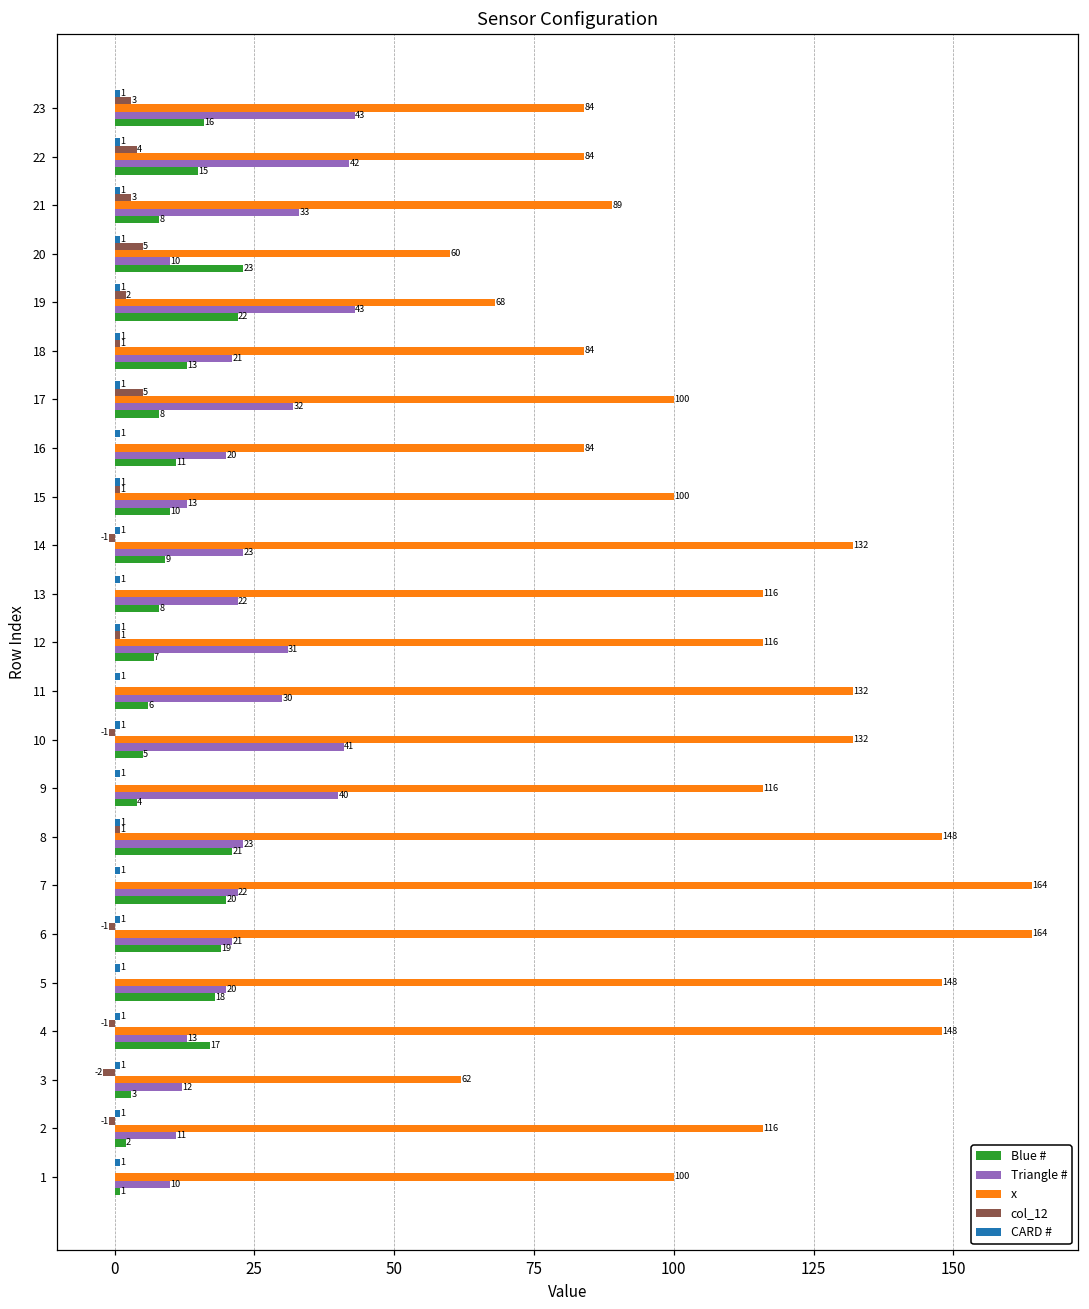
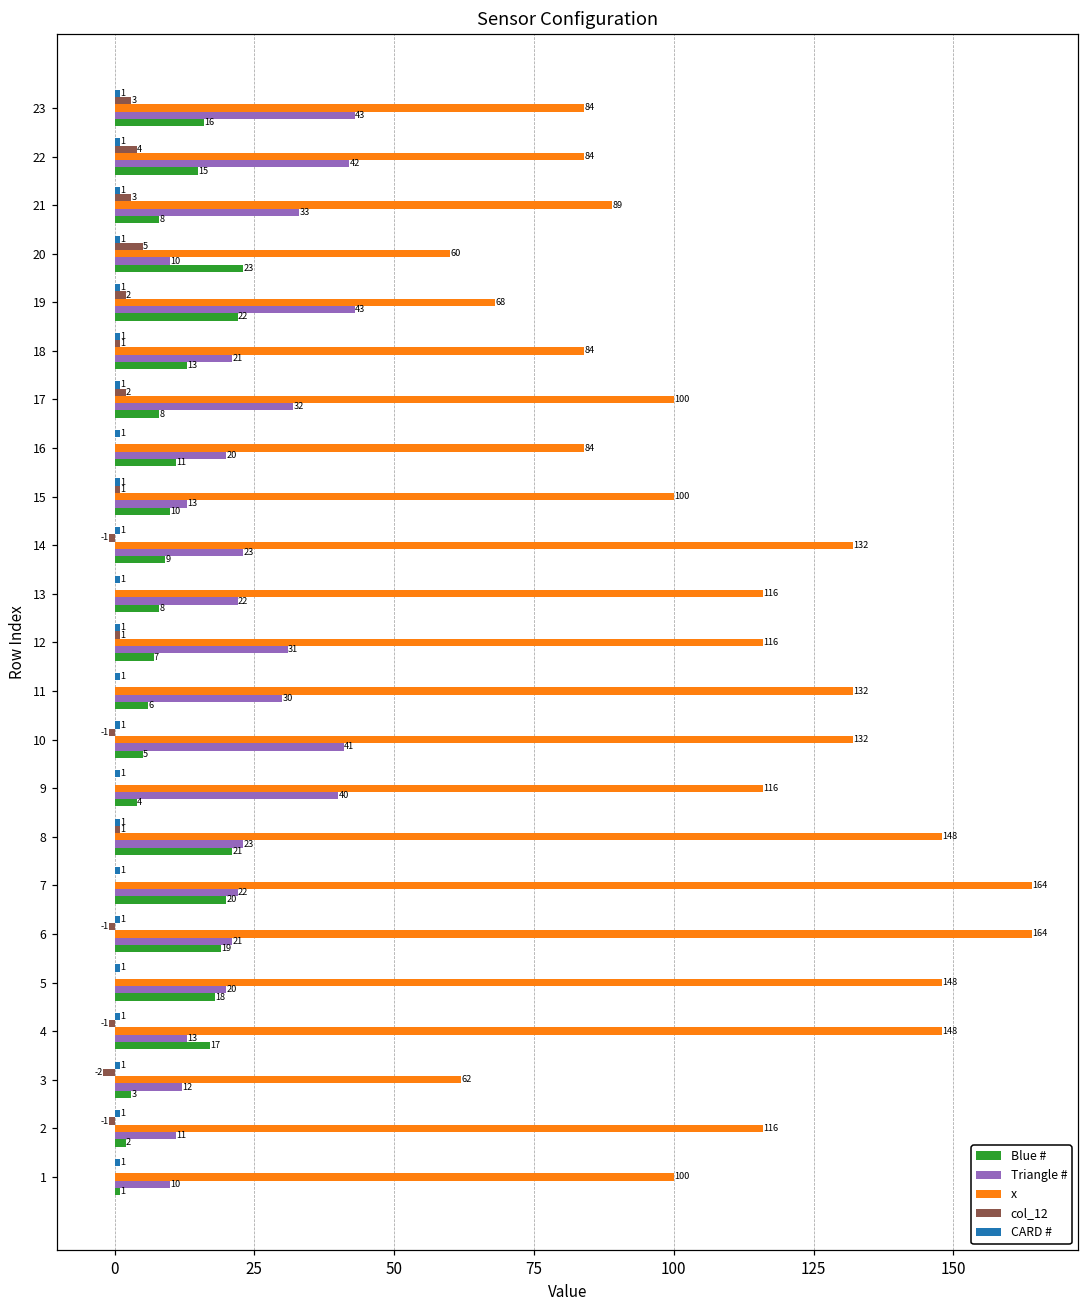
col_12, 17: 5 -> 2
